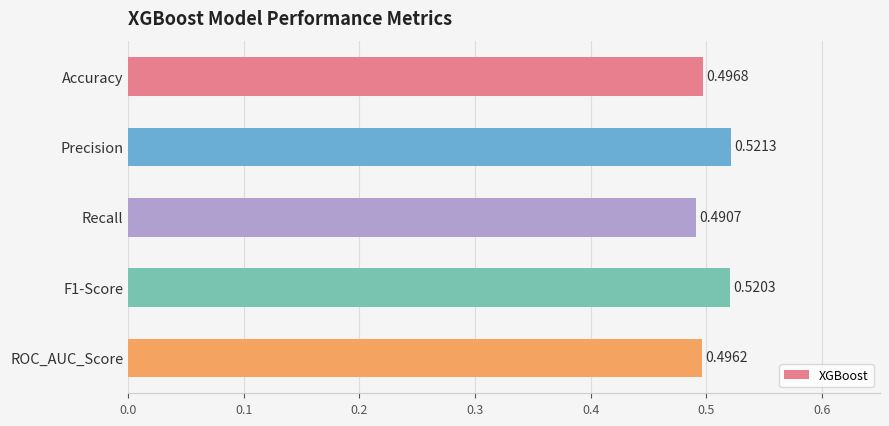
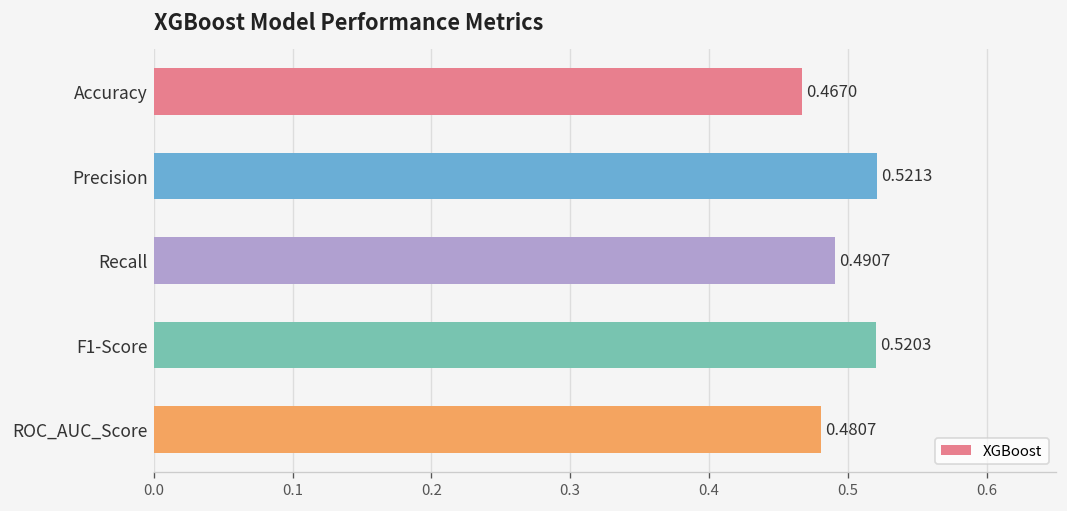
Accuracy: 0.4968 -> 0.4670
ROC_AUC_Score: 0.4962 -> 0.4807
